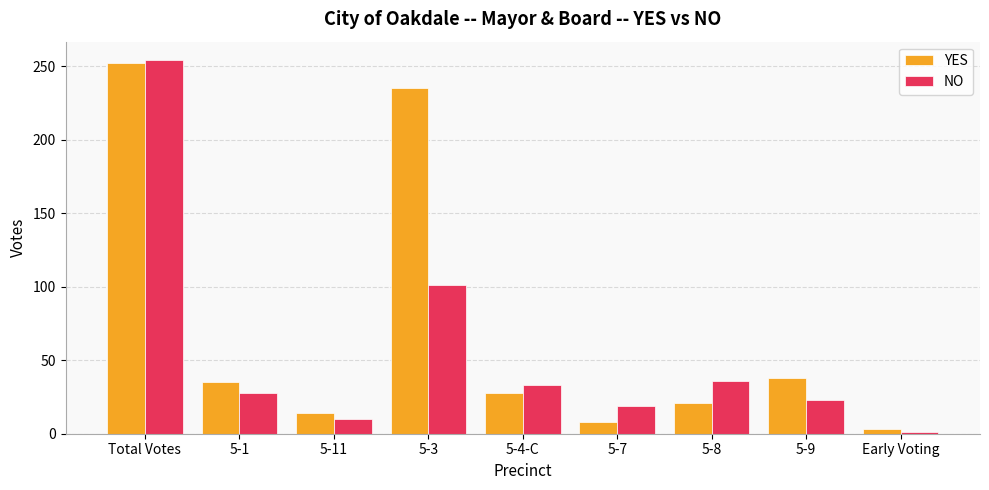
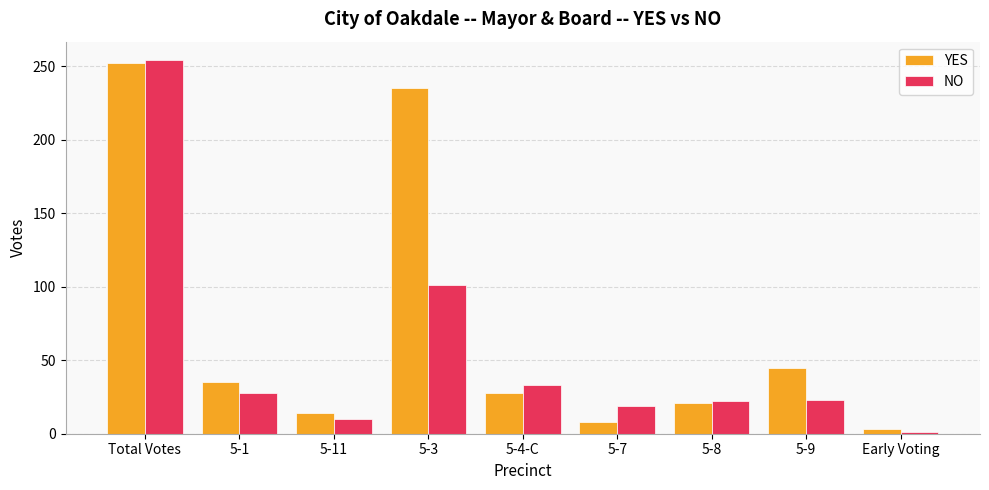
NO, 5-8: 36 -> 22
YES, 5-9: 38 -> 45
